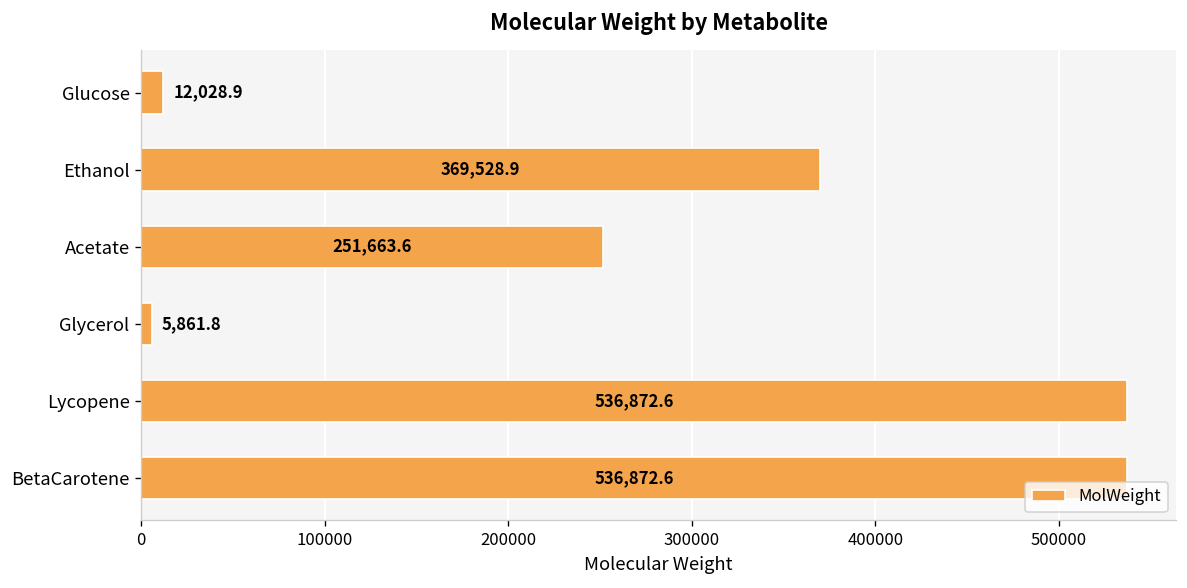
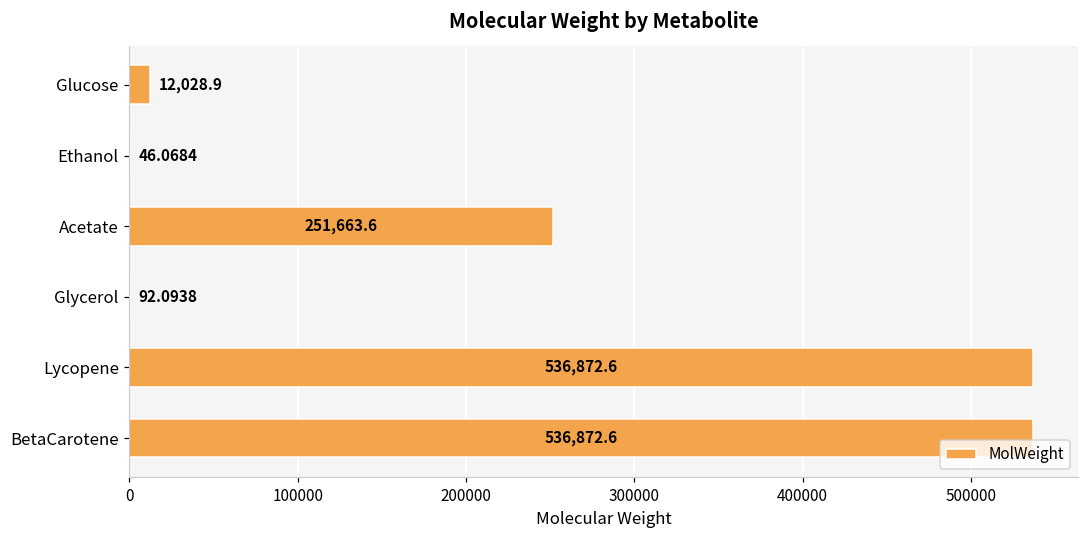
Ethanol: 369,528.9 -> 46.0684
Glycerol: 5,861.8 -> 92.0938
